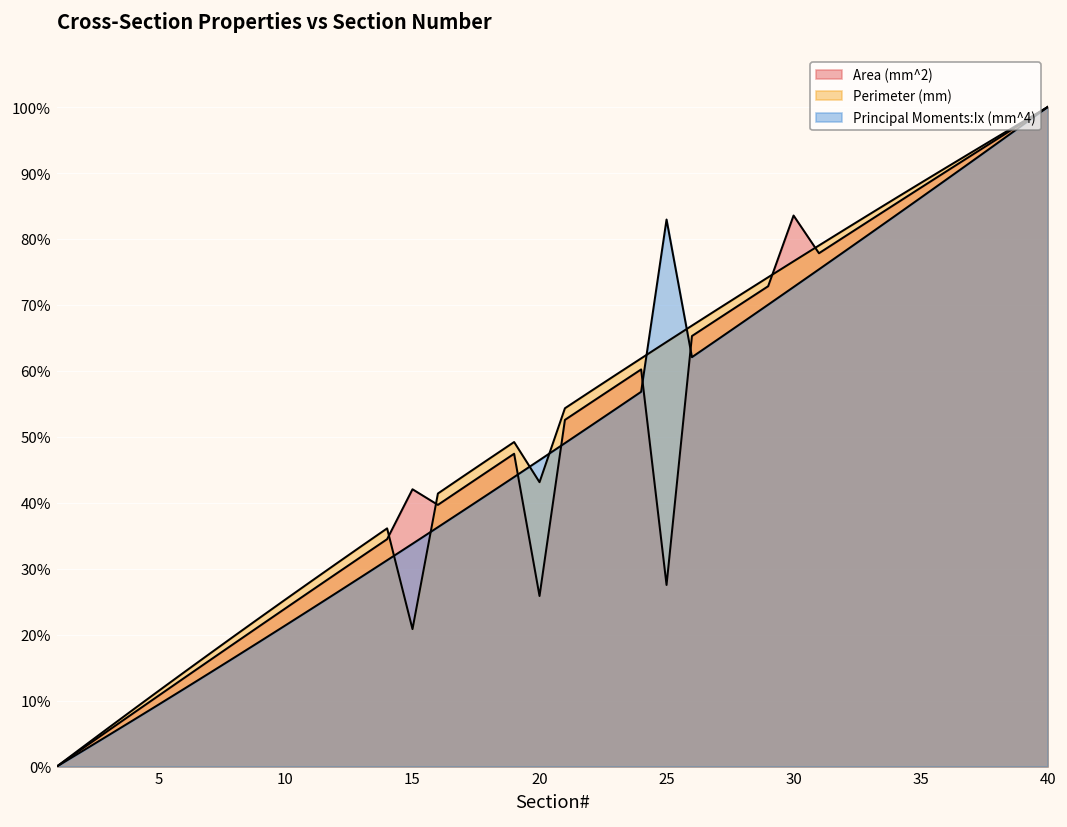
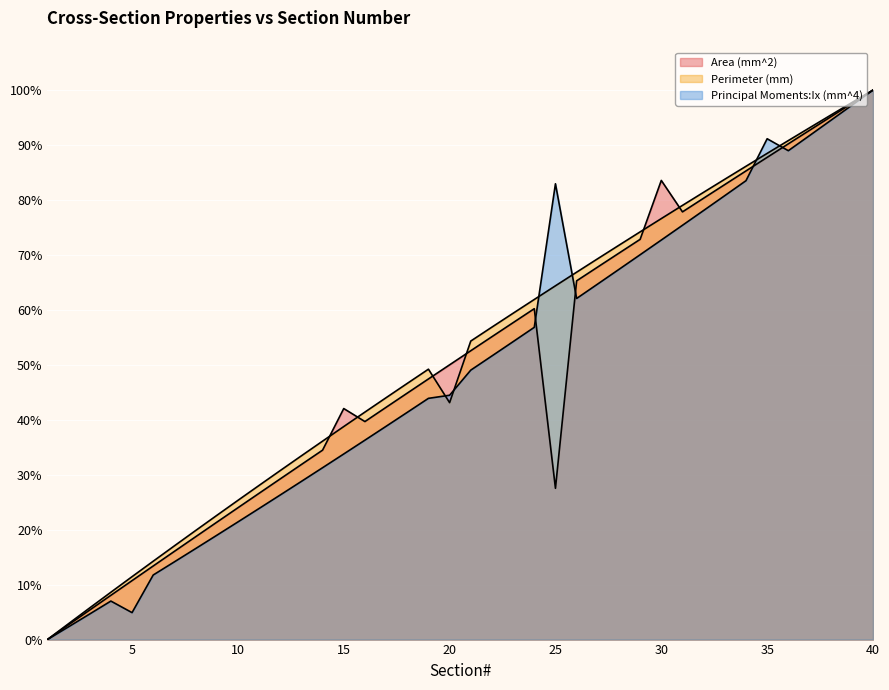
Principal Moments:Ix (mm^4), 5: 9% -> 5%
Perimeter (mm), 15: 21% -> 39%
Area (mm^2), 20: 26% -> 50%
Principal Moments:Ix (mm^4), 20: 46% -> 44%
Principal Moments:Ix (mm^4), 35: 86% -> 91%
